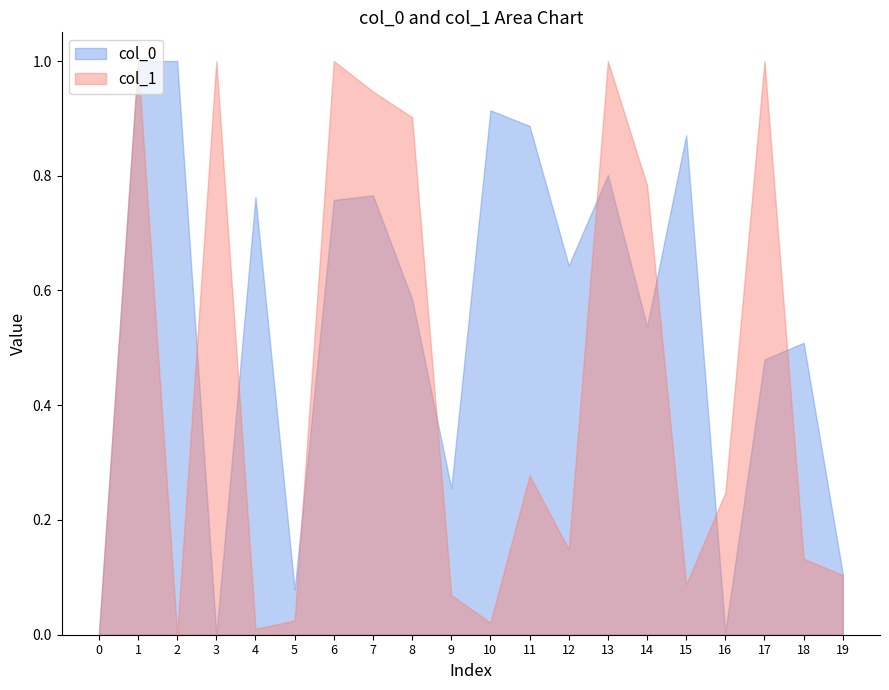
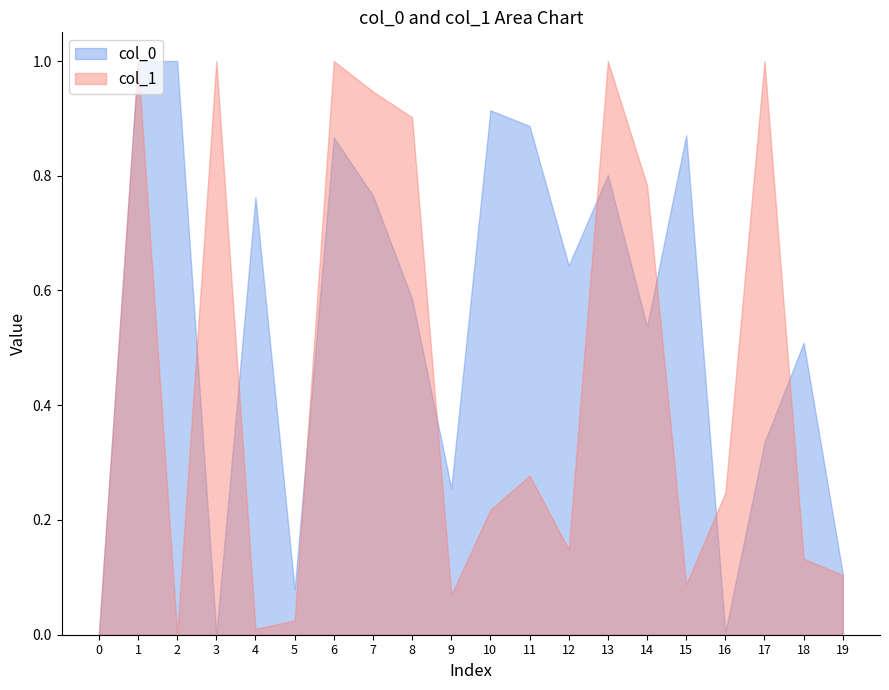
col_0, 6: 0.76 -> 0.87
col_1, 10: 0.02 -> 0.22
col_0, 17: 0.48 -> 0.34
